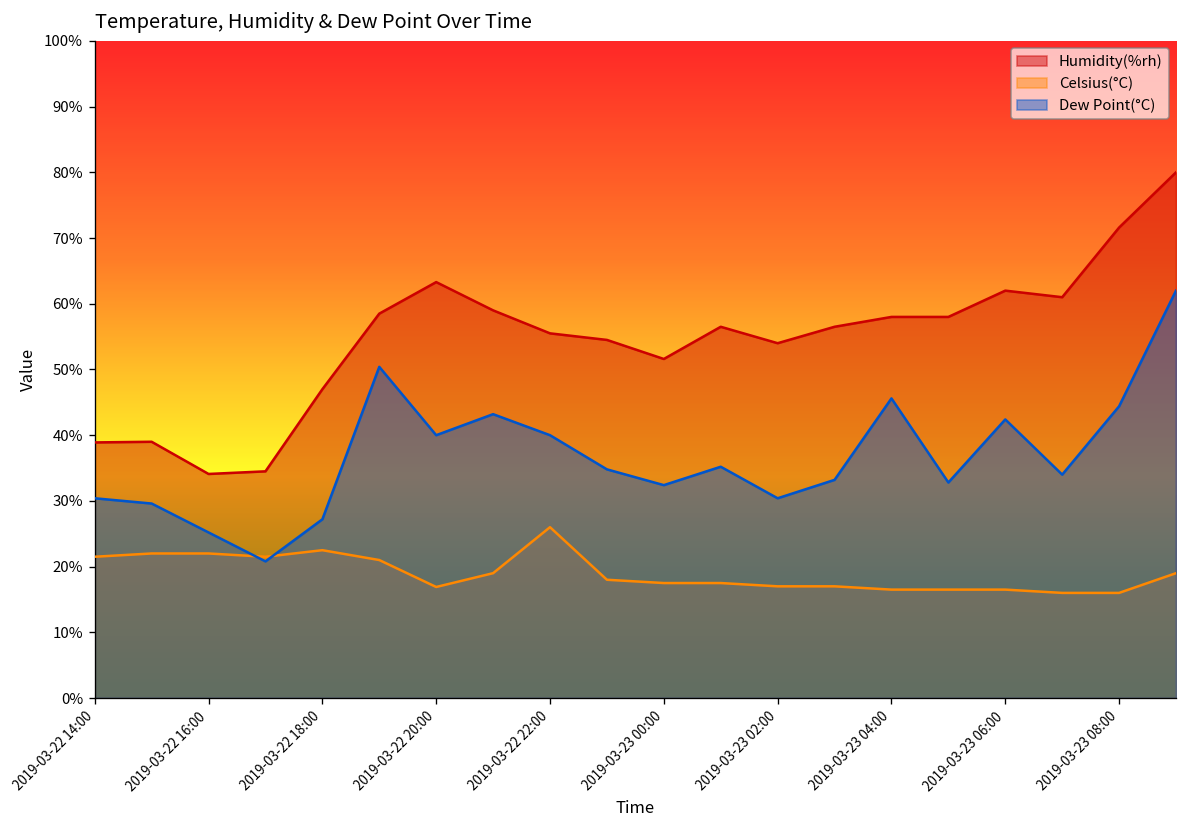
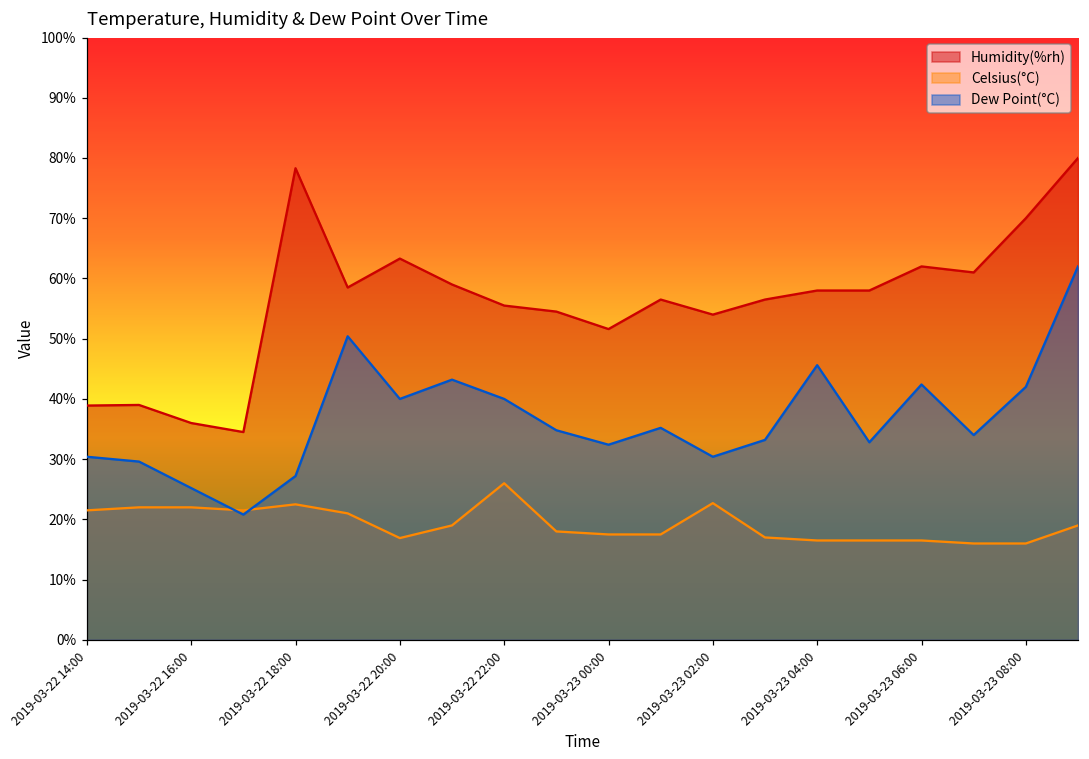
Humidity(%rh), 2019-03-22 16:00: 34% -> 36%
Humidity(%rh), 2019-03-22 18:00: 47% -> 78%
Celsius(°C), 2019-03-23 02:00: 17% -> 23%
Humidity(%rh), 2019-03-23 08:00: 72% -> 70%
Dew Point(°C), 2019-03-23 08:00: 44% -> 42%
